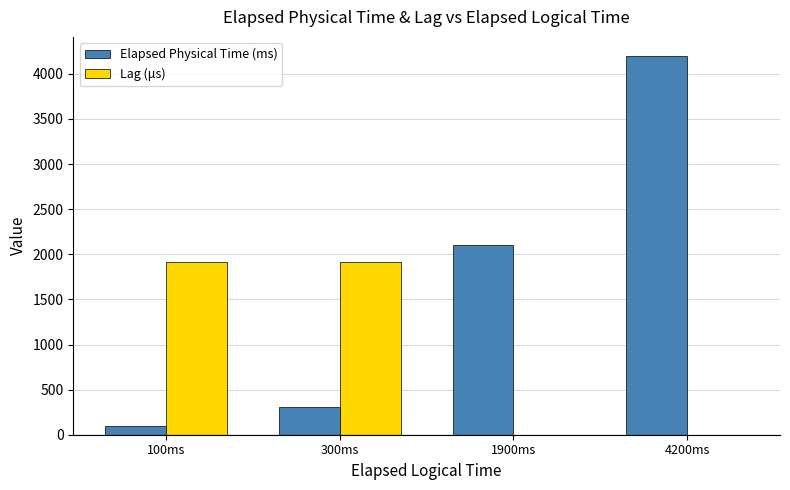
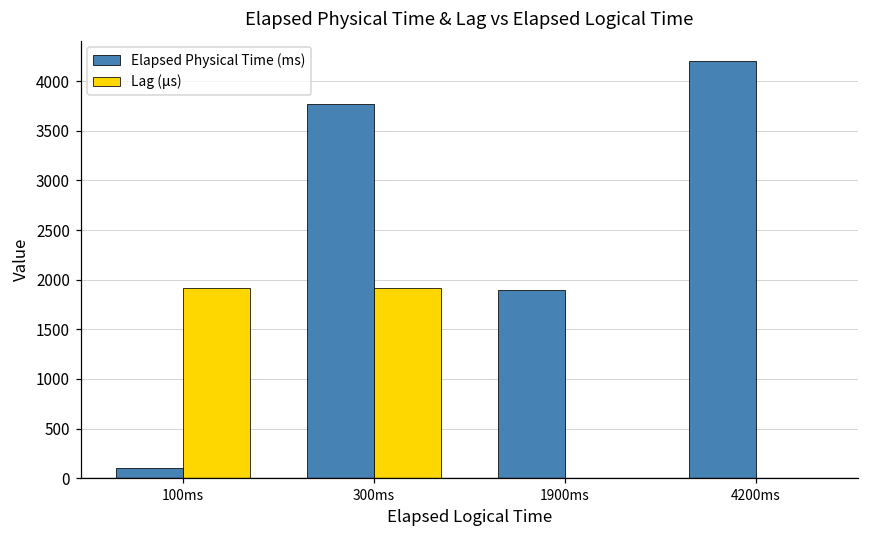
Elapsed Physical Time (ms), 300ms: 300 -> 3800
Elapsed Physical Time (ms), 1900ms: 2100 -> 1900
